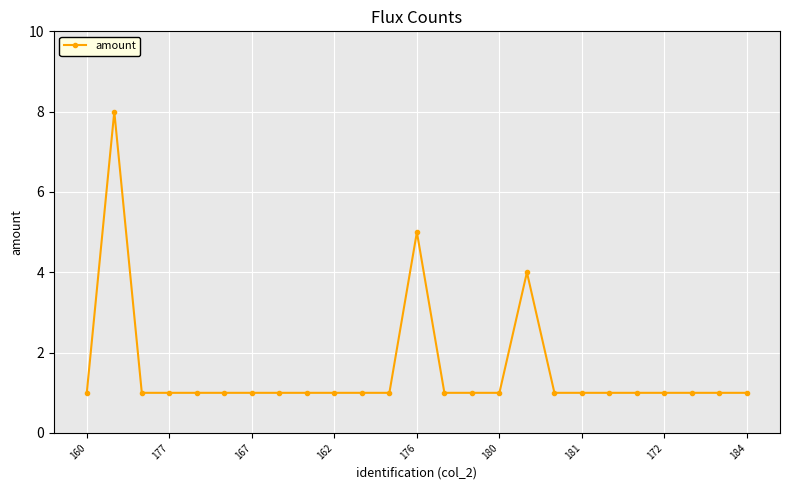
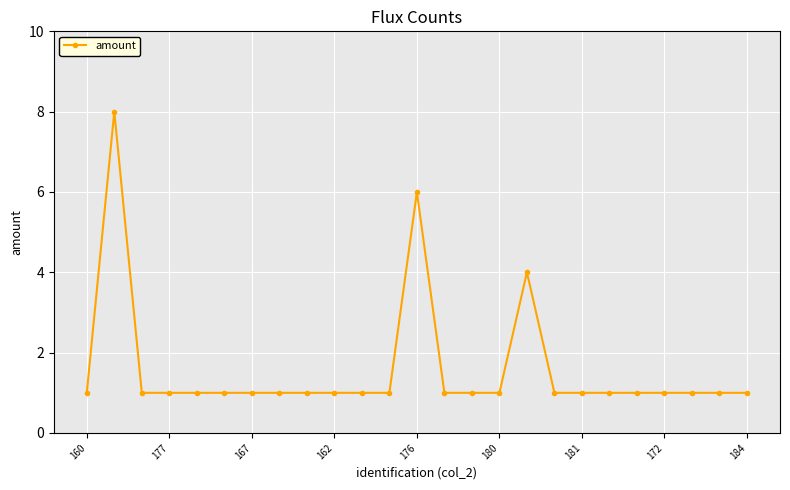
176: 5 -> 6
